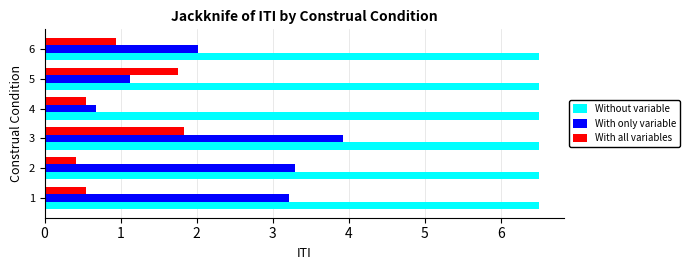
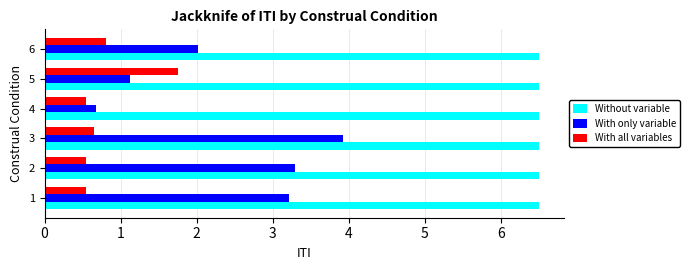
With all variables, 6: 0.9 -> 0.8
With all variables, 3: 1.8 -> 0.6
With all variables, 2: 0.4 -> 0.5
